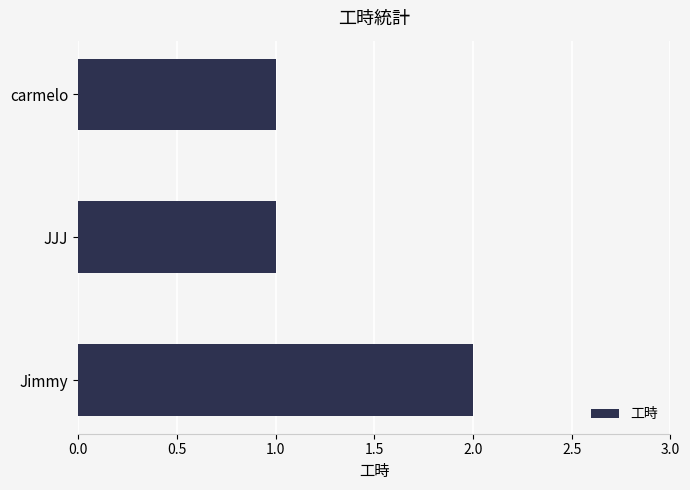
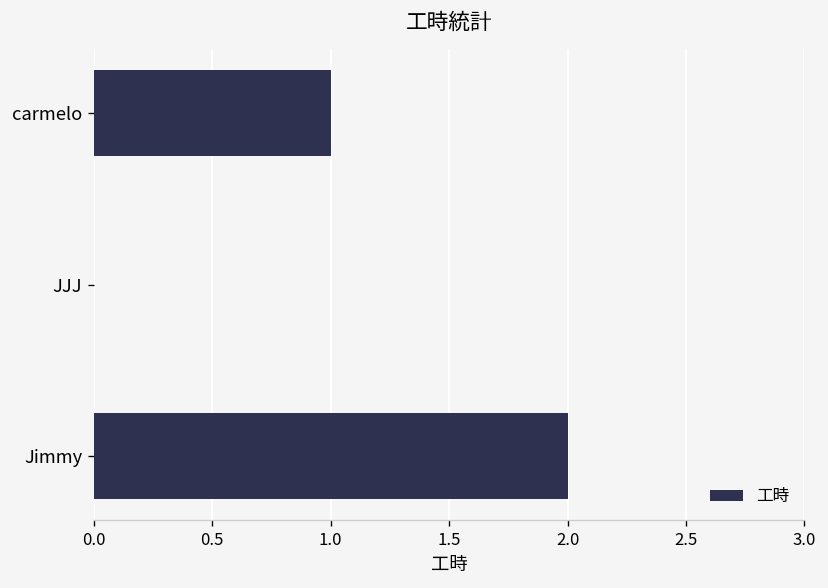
JJJ: 1 -> 0
